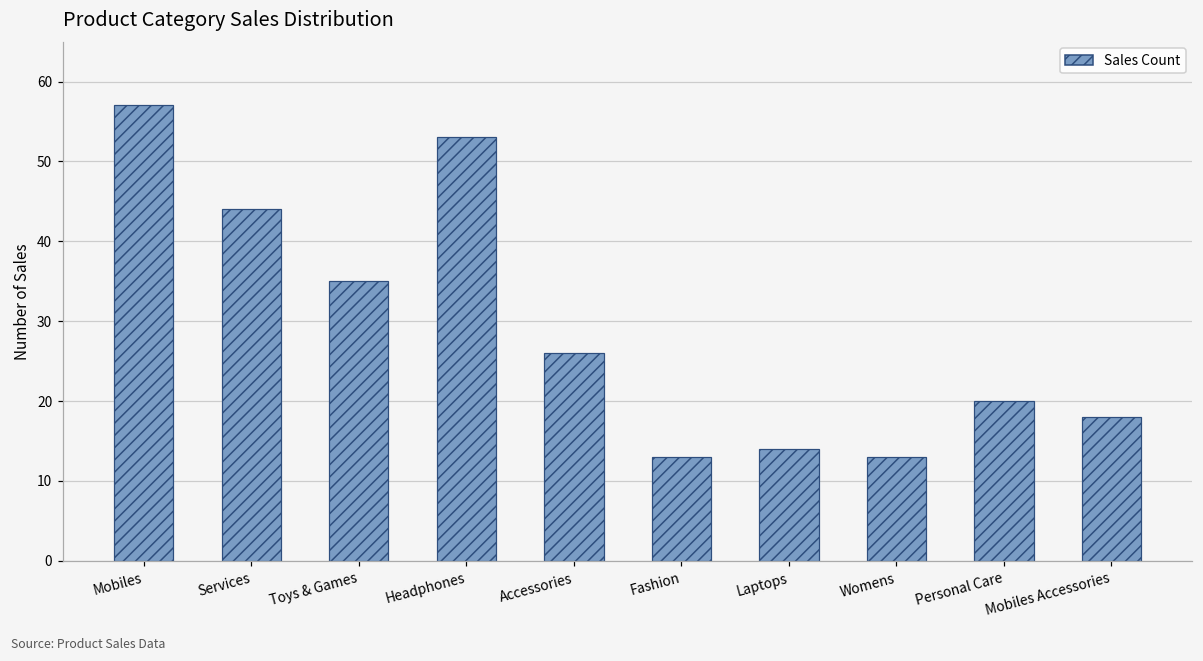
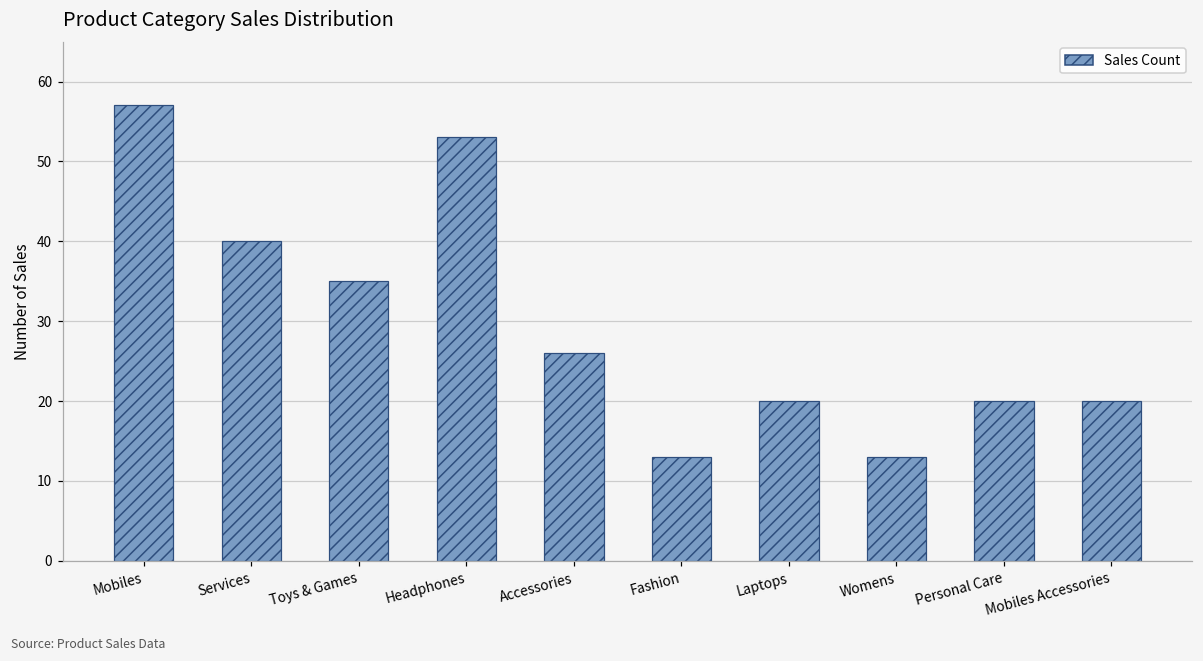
Services: 44 -> 40
Laptops: 14 -> 20
Mobiles Accessories: 18 -> 20
